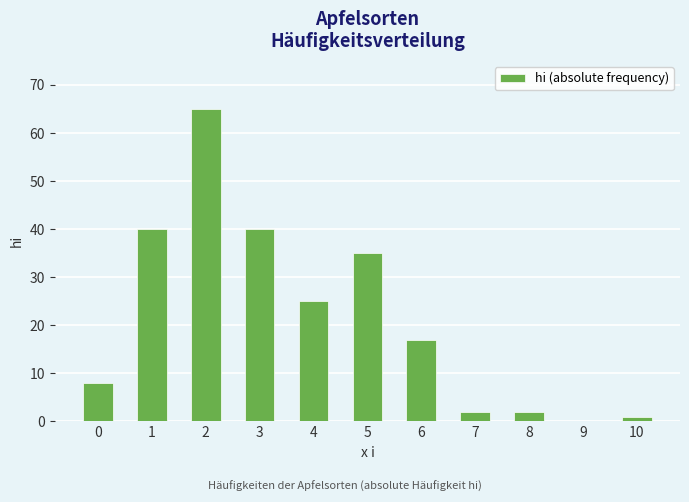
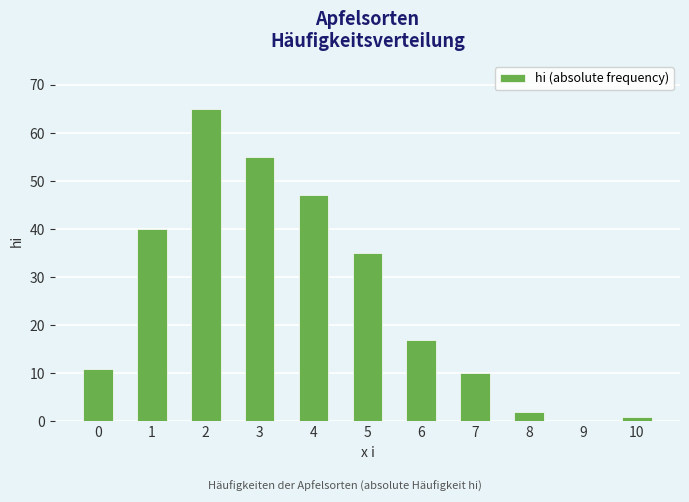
0: 8 -> 11
3: 40 -> 55
4: 25 -> 47
7: 2 -> 10
